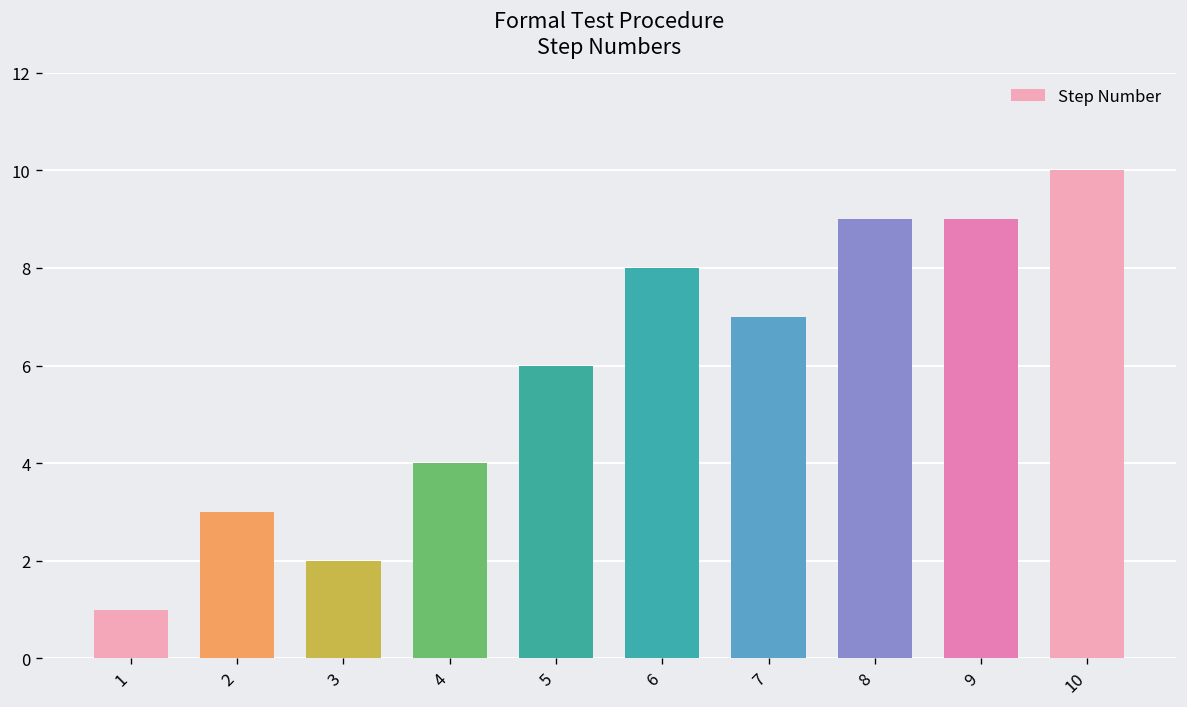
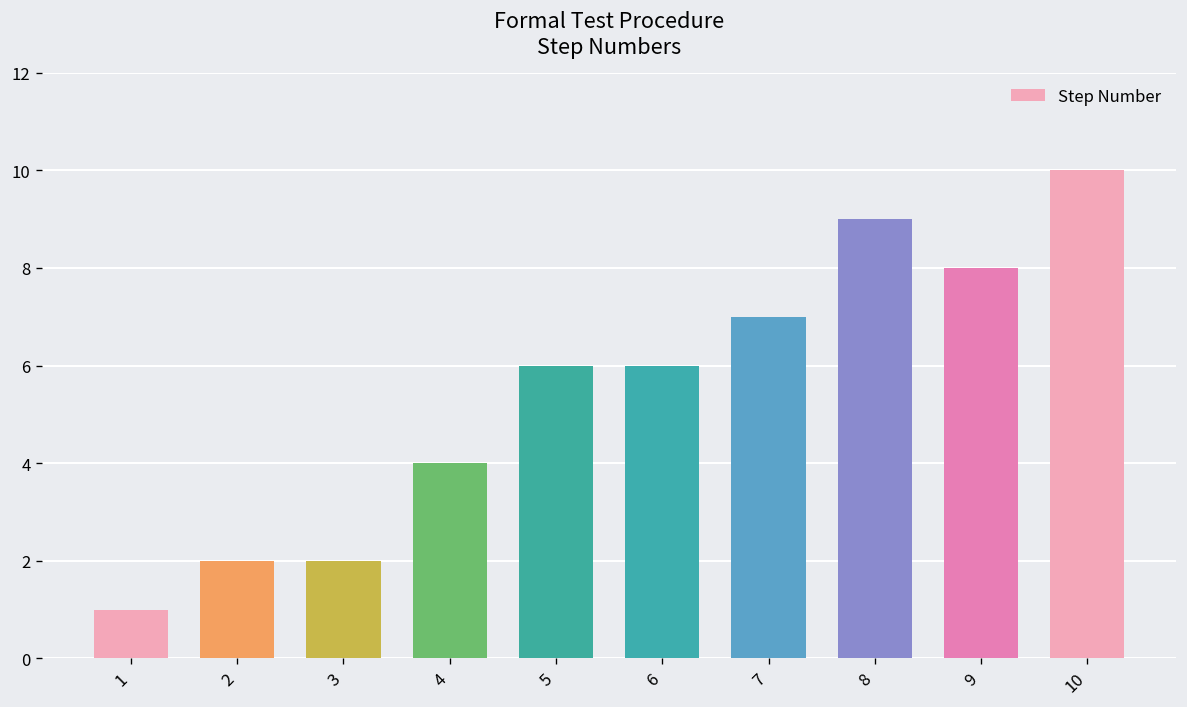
2: 3 -> 2
6: 8 -> 6
9: 9 -> 8
